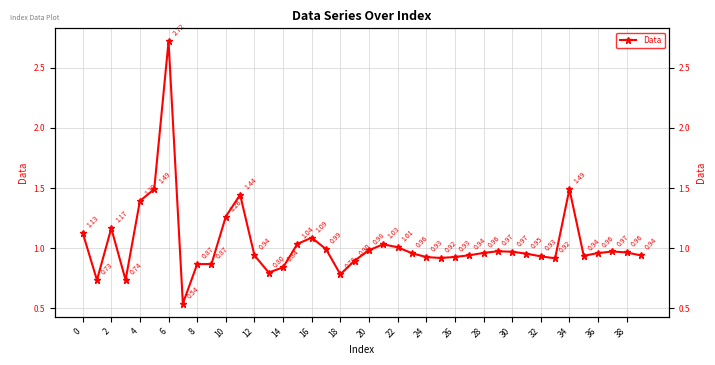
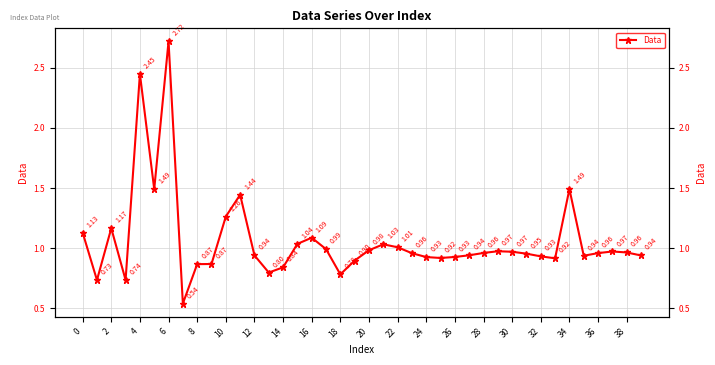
4: 1.39 -> 2.45
